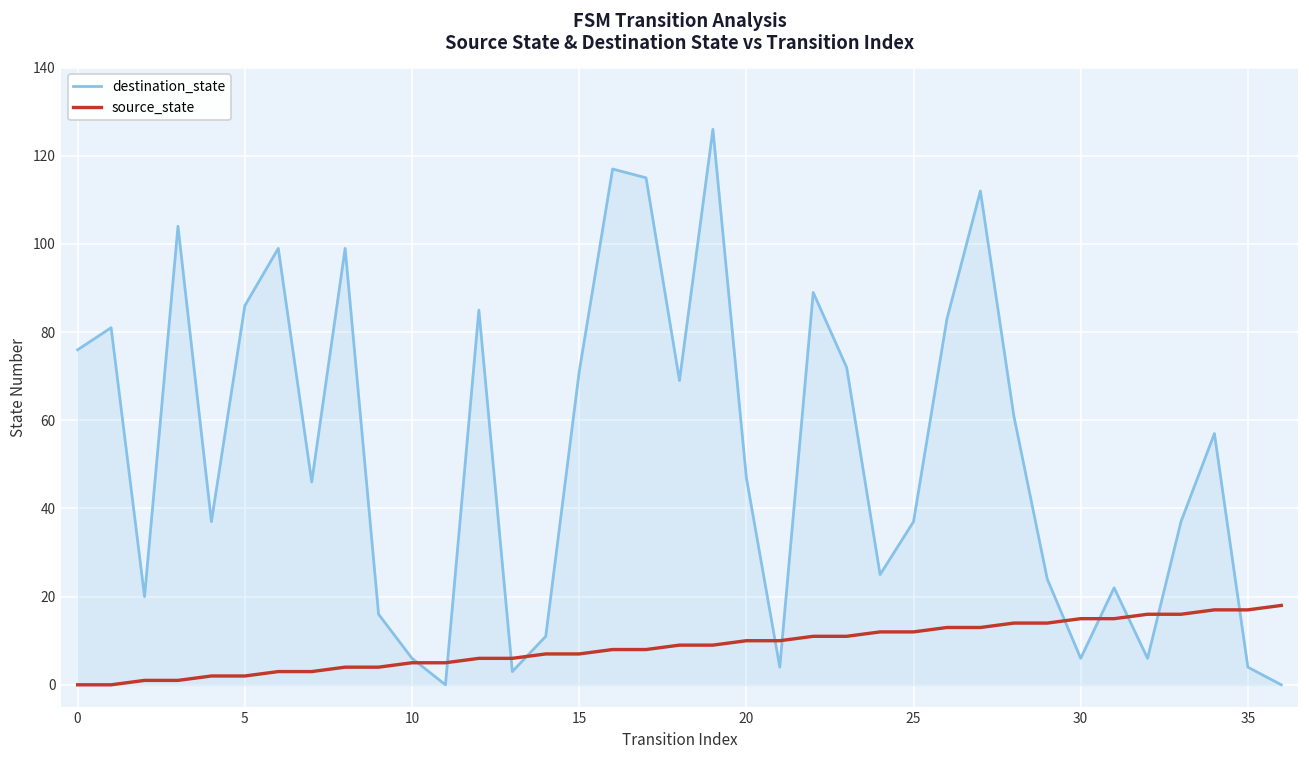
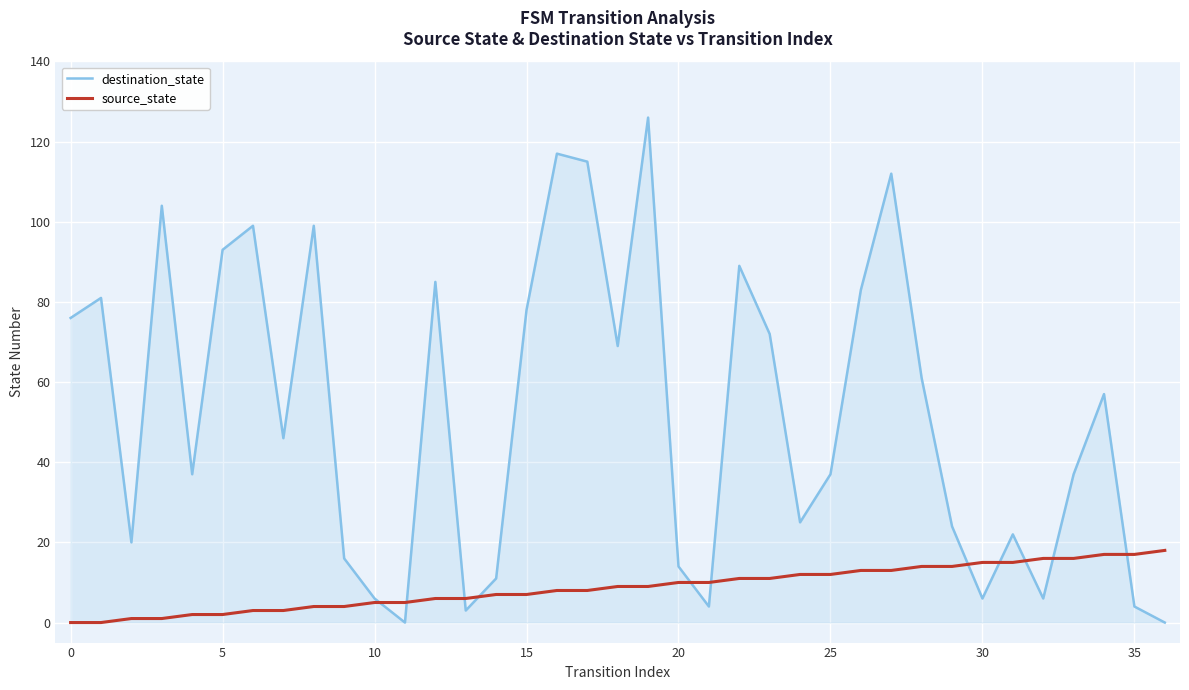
destination_state, 5: 86 -> 93
destination_state, 15: 71 -> 78
destination_state, 20: 47 -> 14
